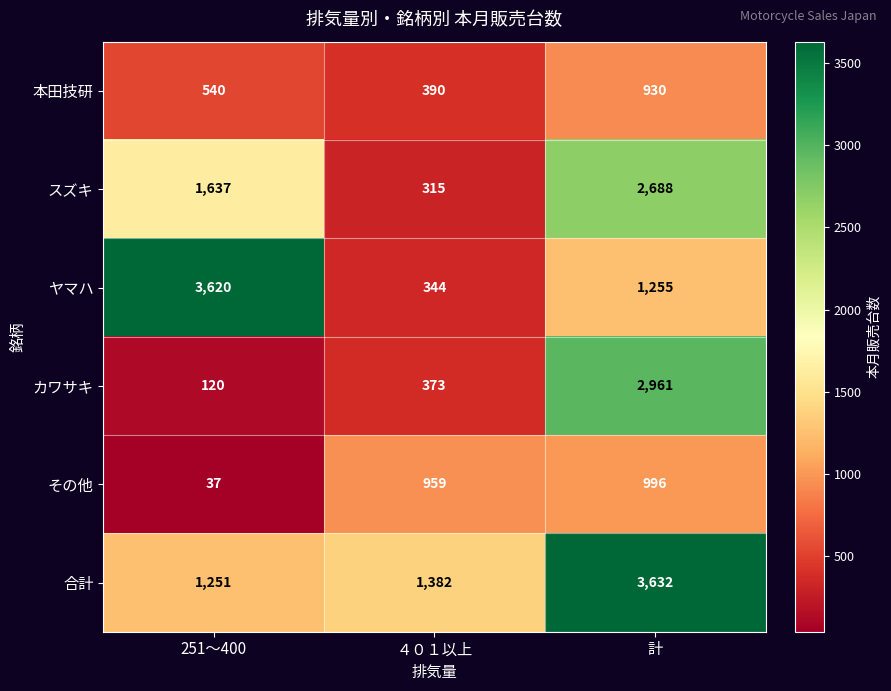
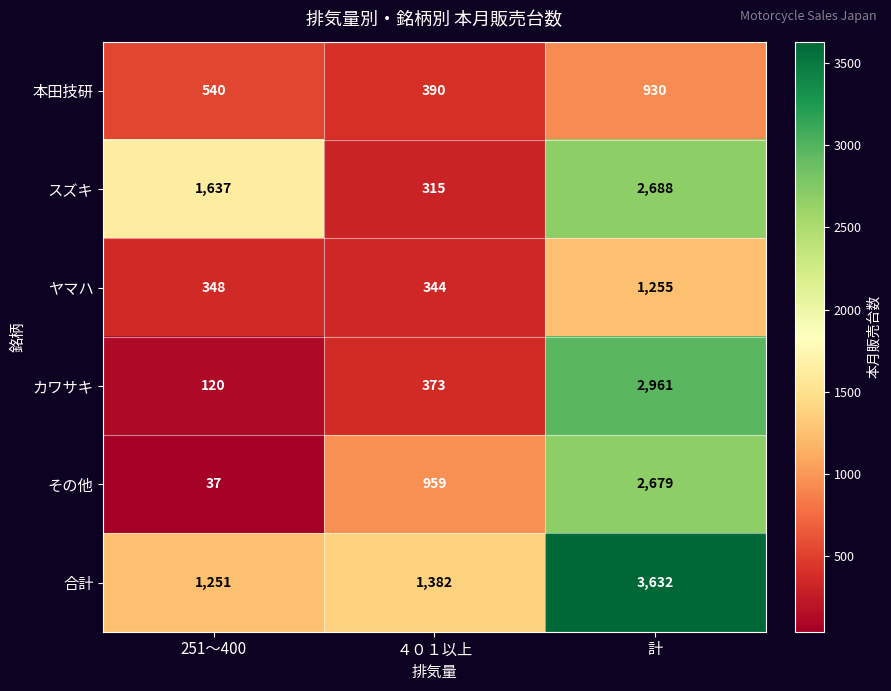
ヤマハ, 251～400: 3,620 -> 348
その他, 計: 996 -> 2,679
